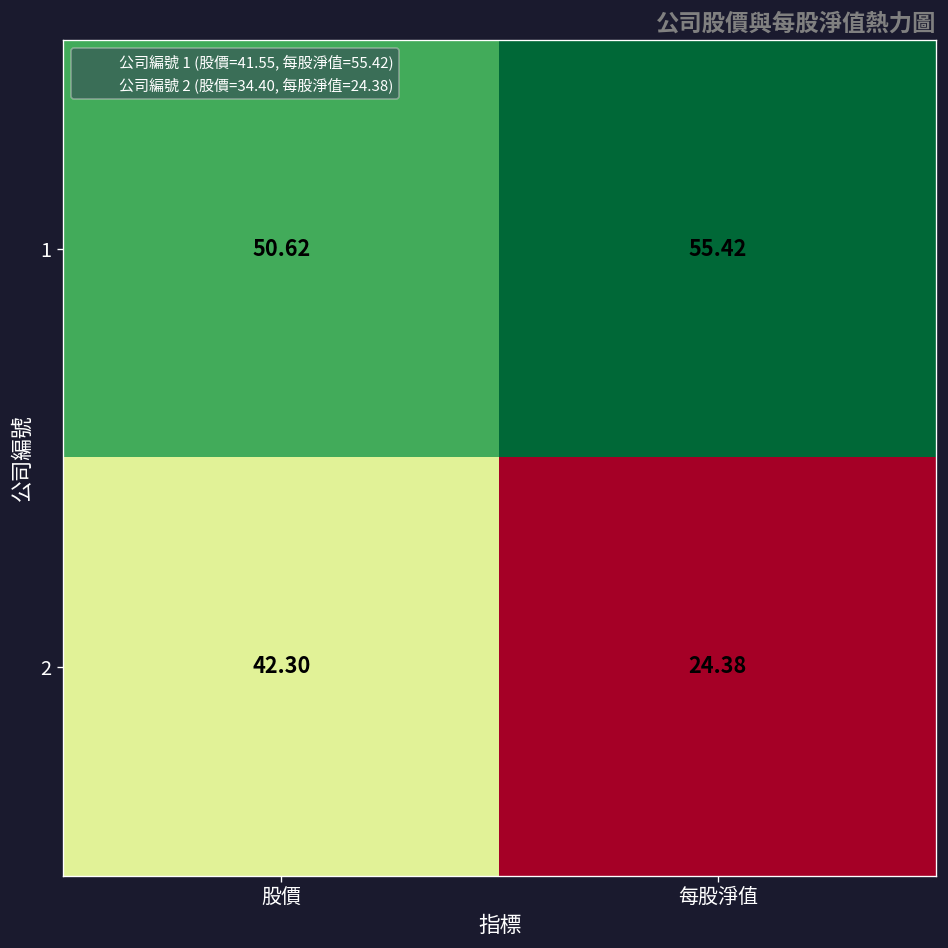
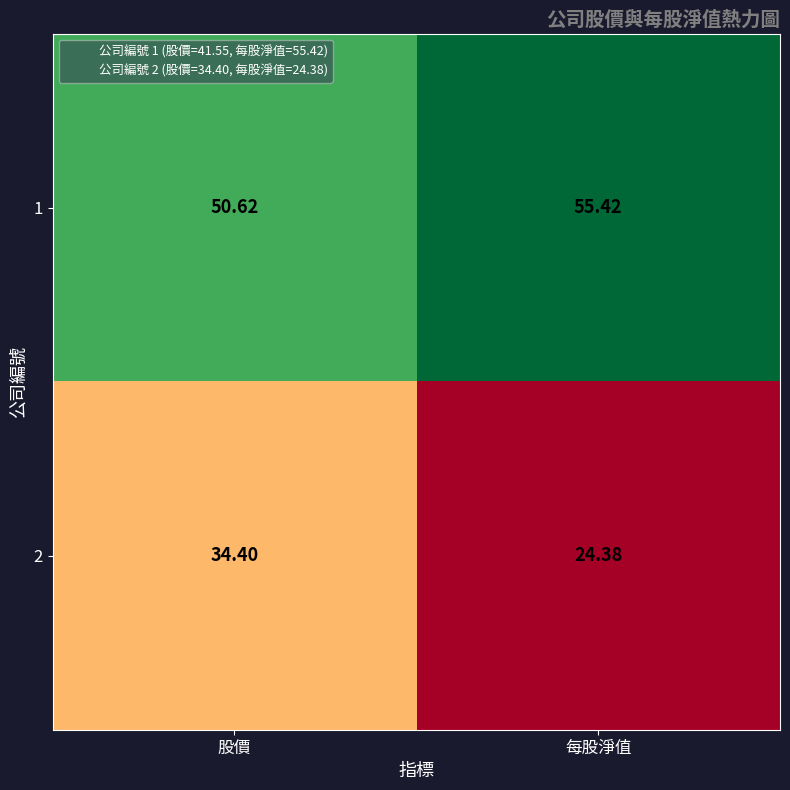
2, 股價: 42.30 -> 34.40
